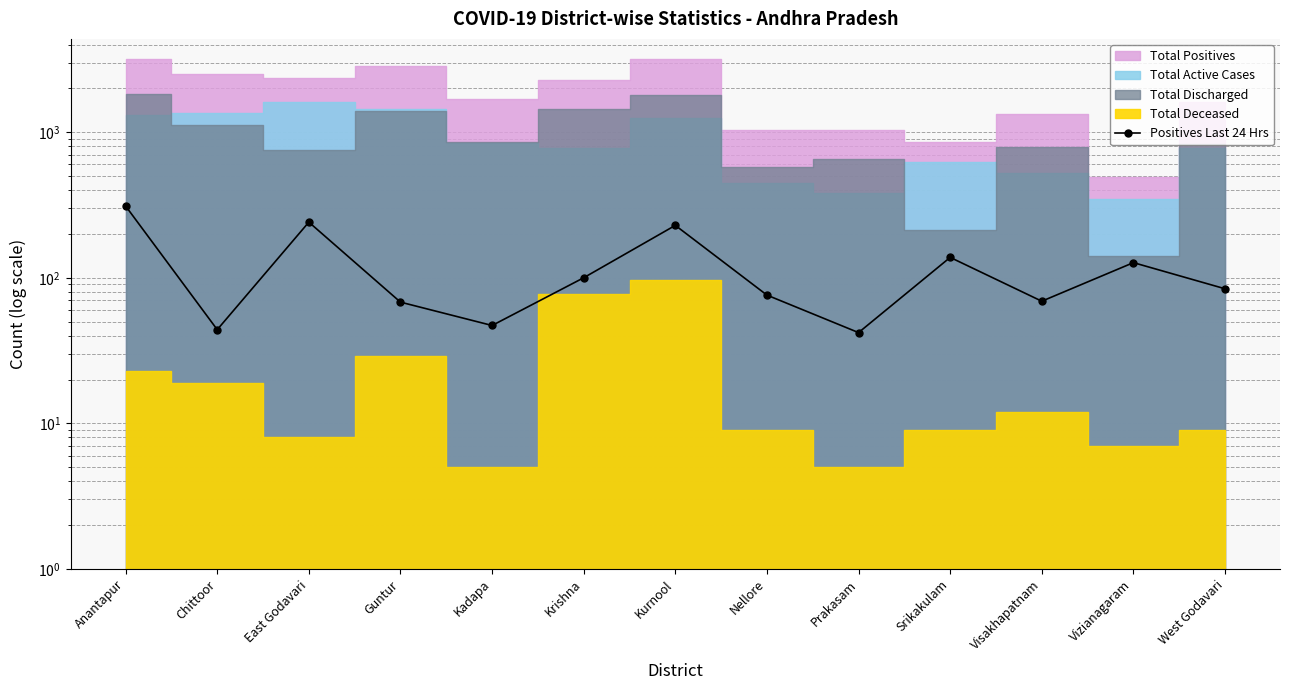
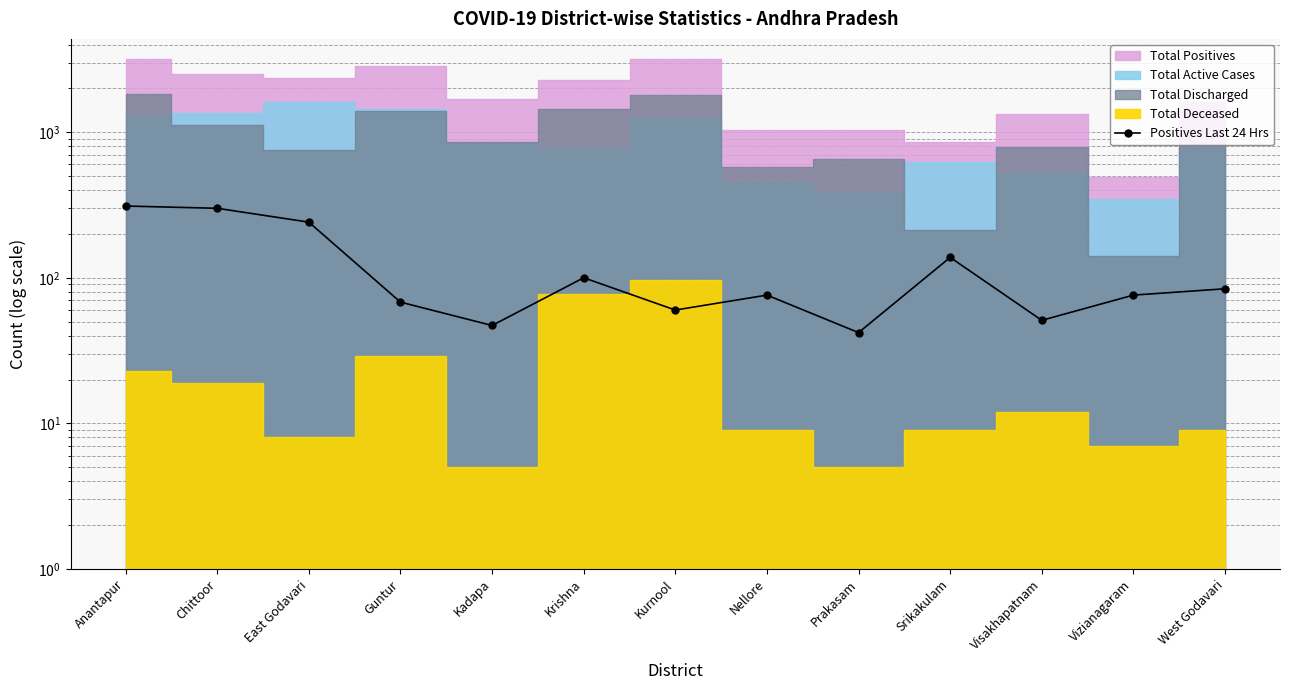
Positives Last 24 Hrs, Chittoor: 44 -> 300
Positives Last 24 Hrs, Kurnool: 230 -> 60
Positives Last 24 Hrs, Visakhapatnam: 70 -> 51
Positives Last 24 Hrs, Vizianagaram: 130 -> 80
